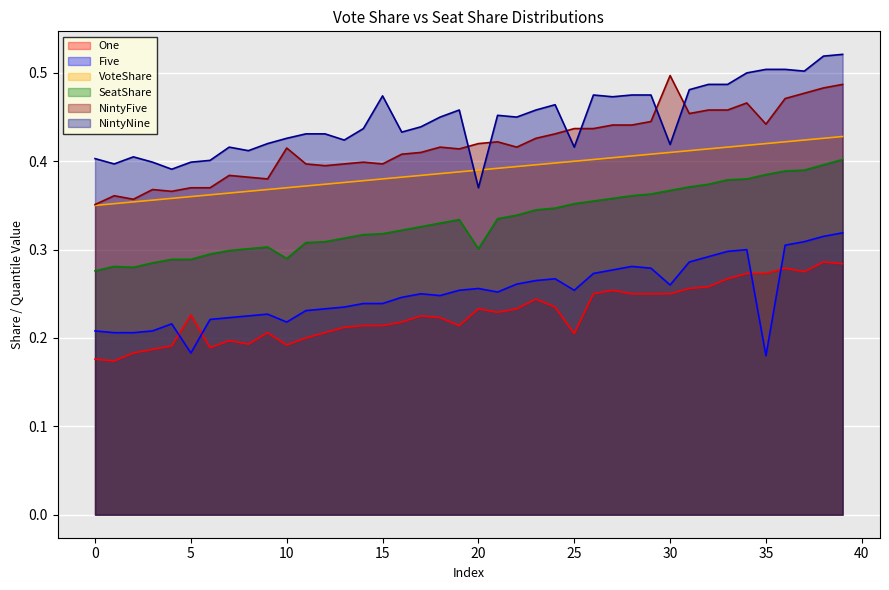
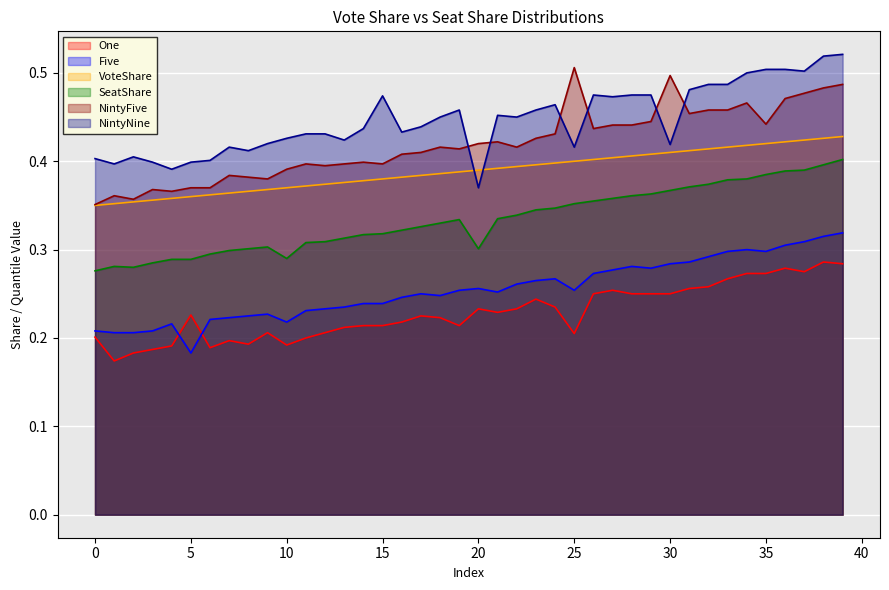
One, 0: 0.18 -> 0.20
NintyFive, 10: 0.42 -> 0.39
NintyFive, 25: 0.44 -> 0.51
Five, 30: 0.26 -> 0.28
Five, 35: 0.18 -> 0.30
